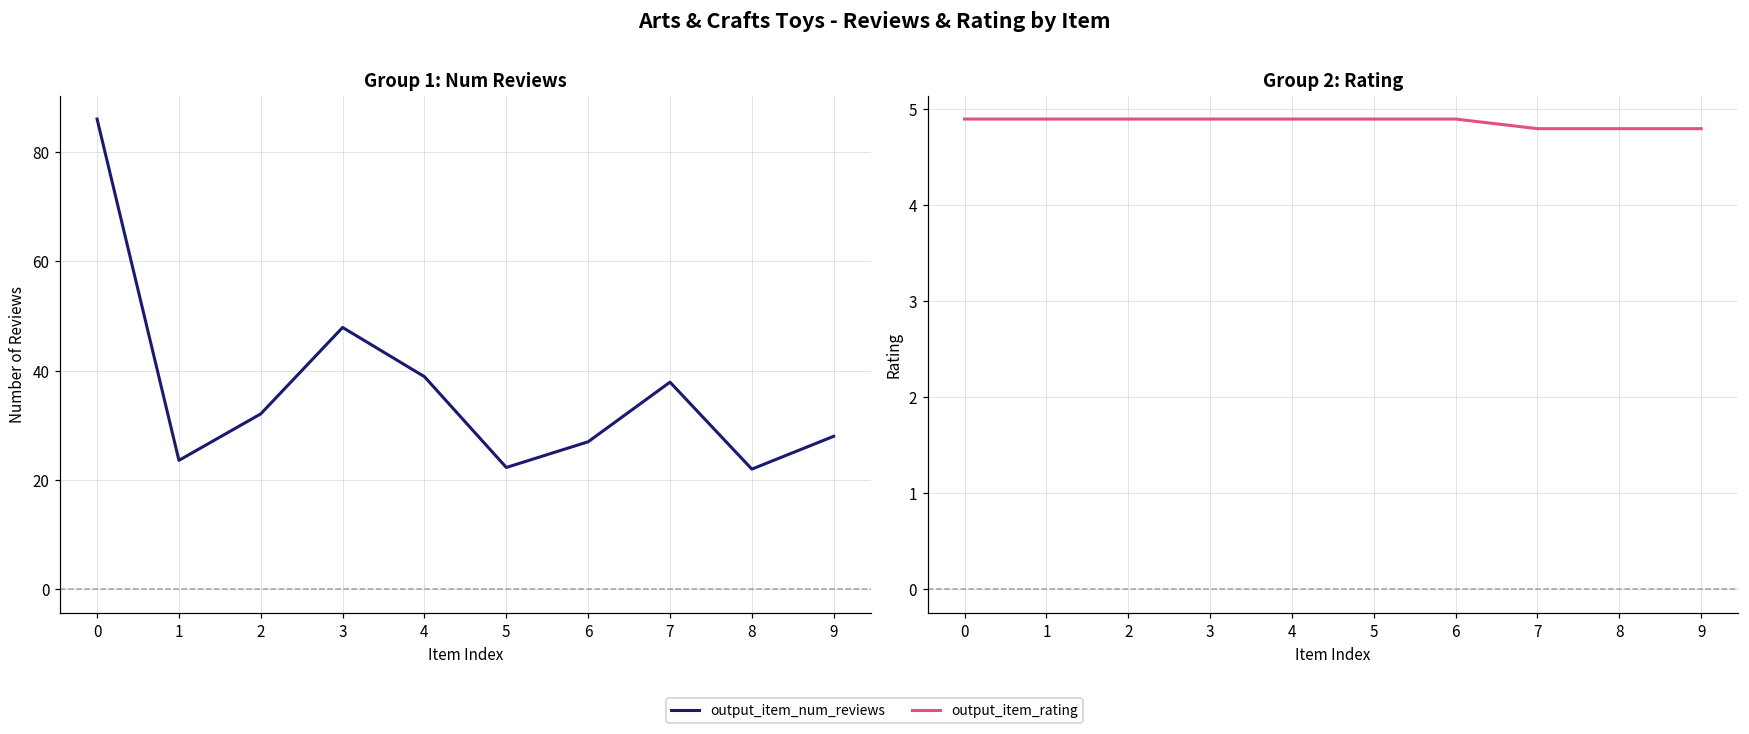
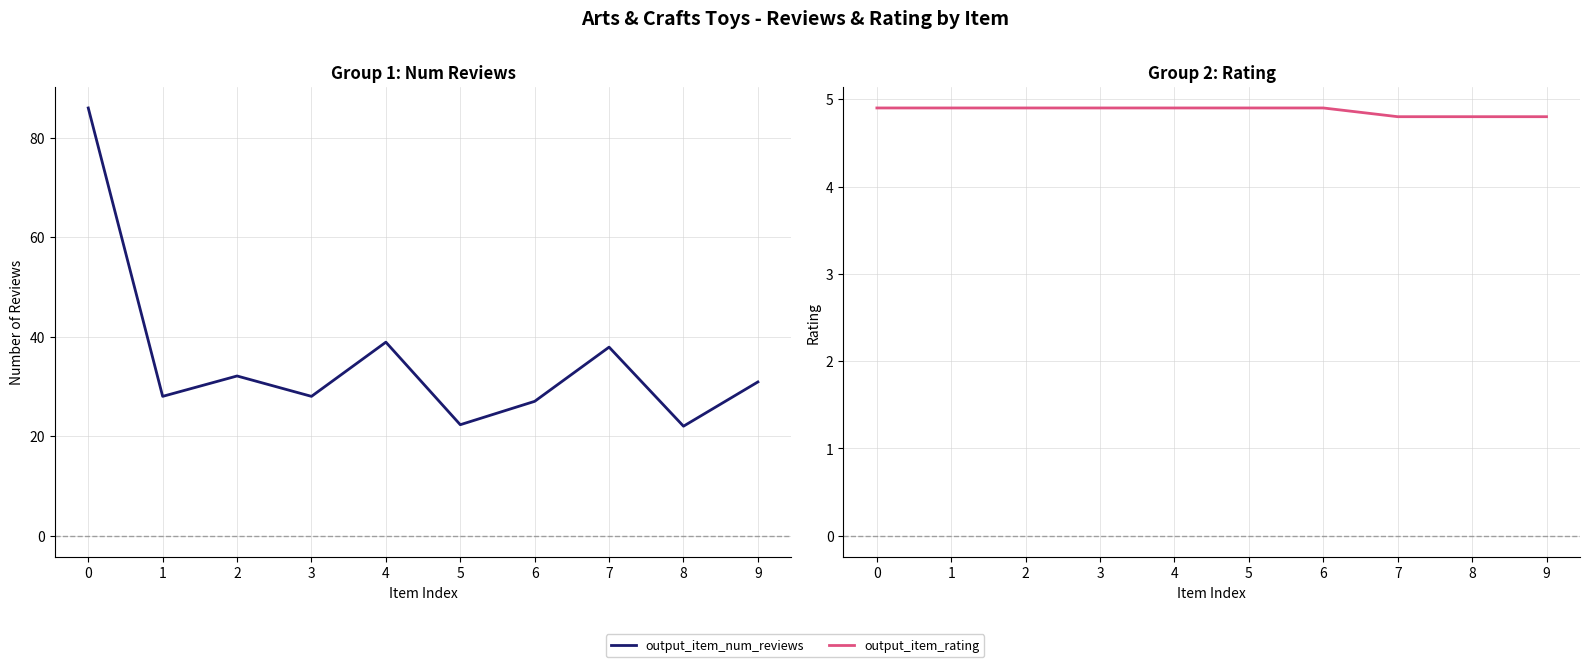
Group 1: Num Reviews, 1: 24 -> 28
Group 1: Num Reviews, 3: 48 -> 28
Group 1: Num Reviews, 9: 28 -> 31
